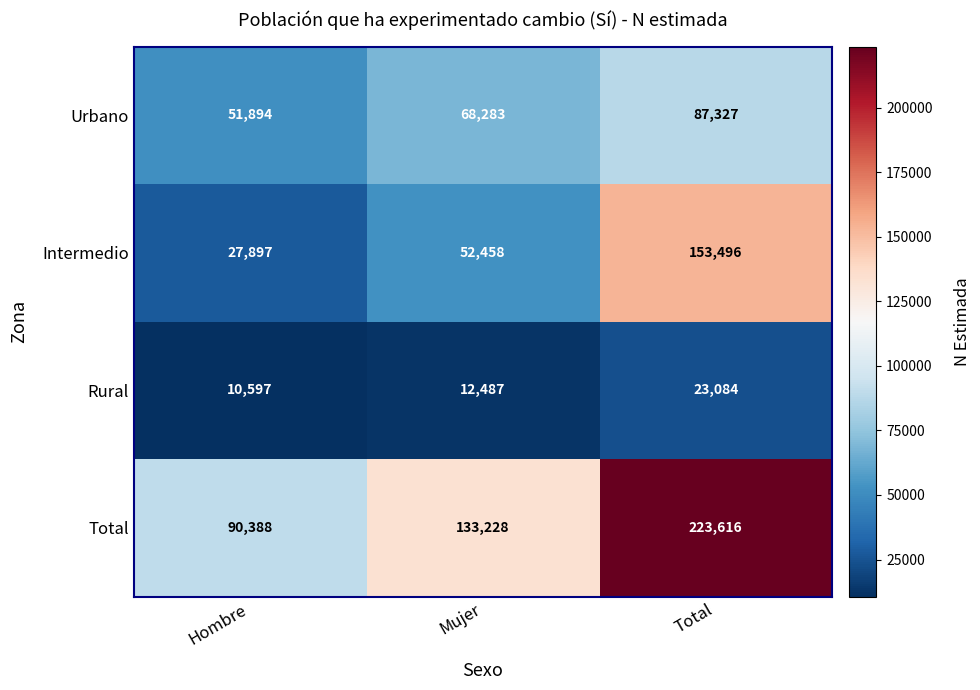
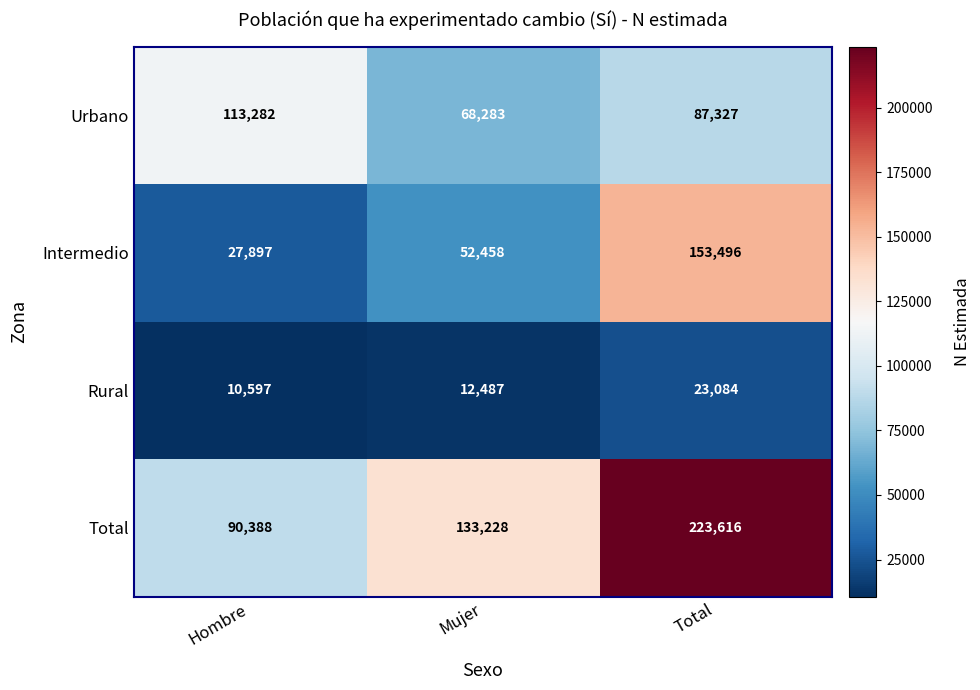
Urbano, Hombre: 51,894 -> 113,282
